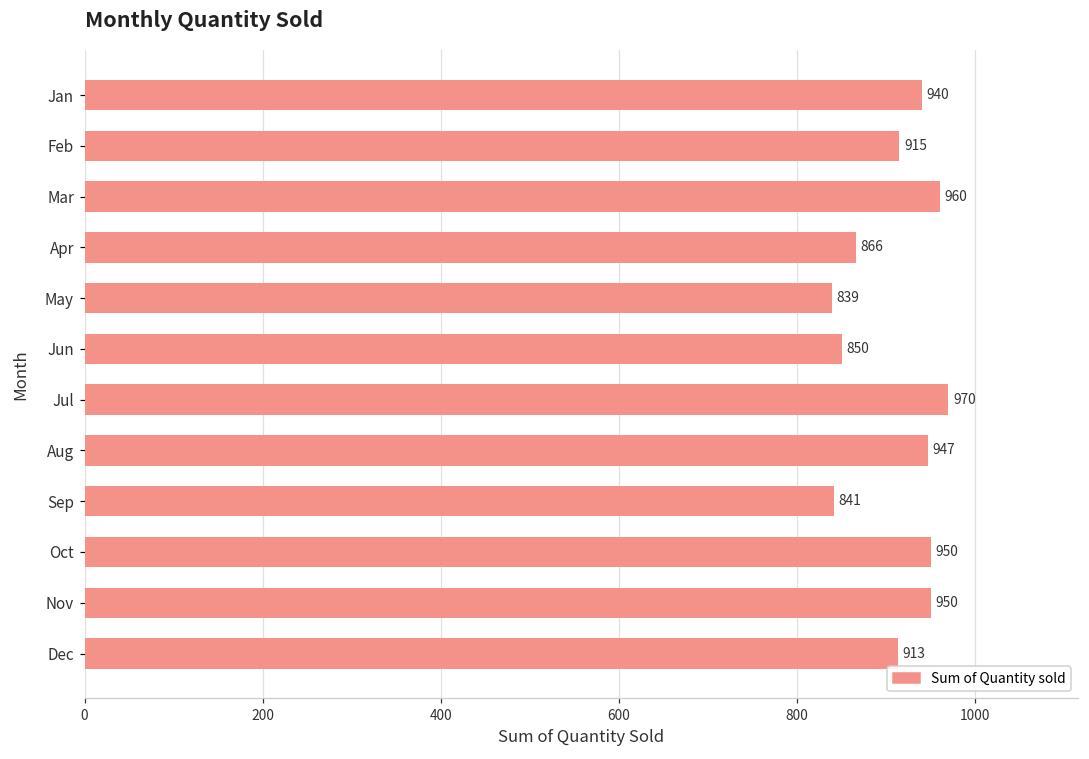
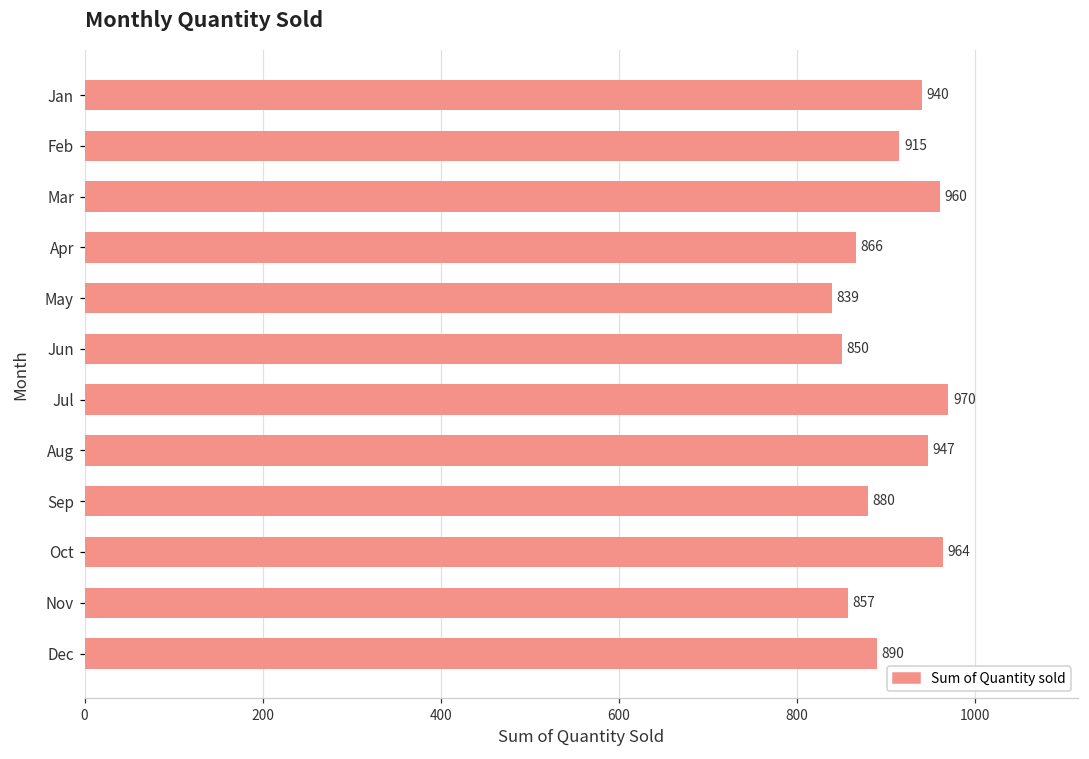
Sep: 841 -> 880
Oct: 950 -> 964
Nov: 950 -> 857
Dec: 913 -> 890
